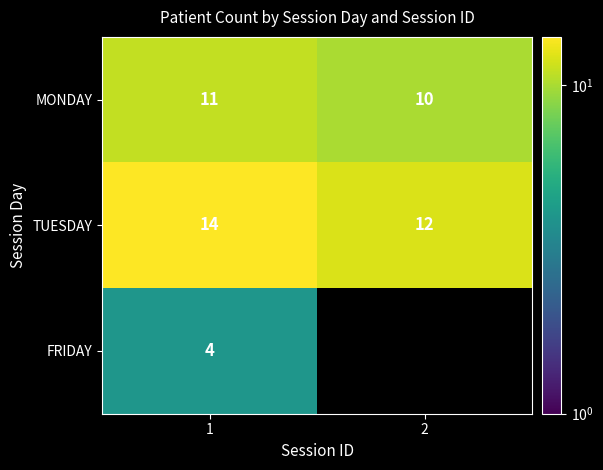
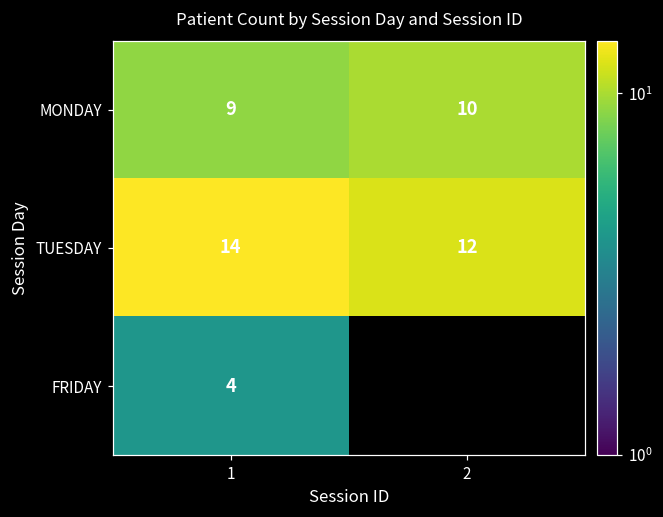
MONDAY, 1: 11 -> 9
